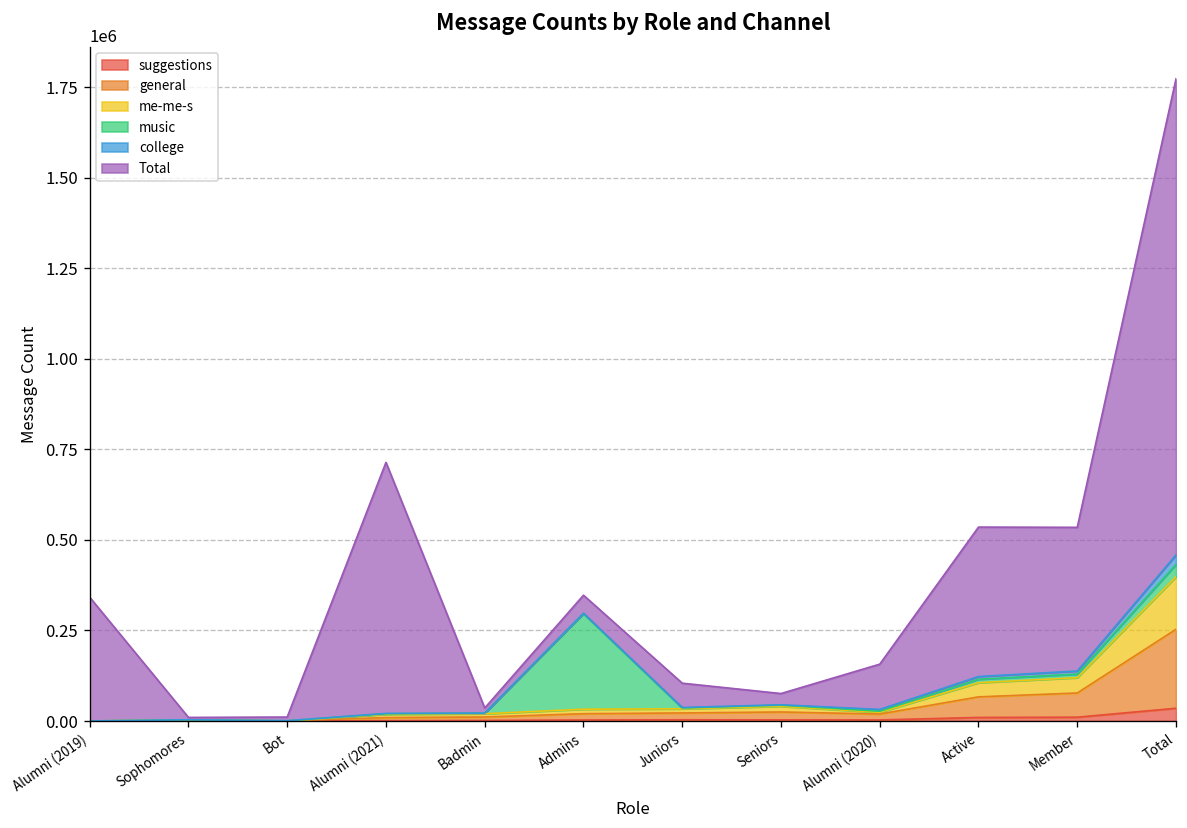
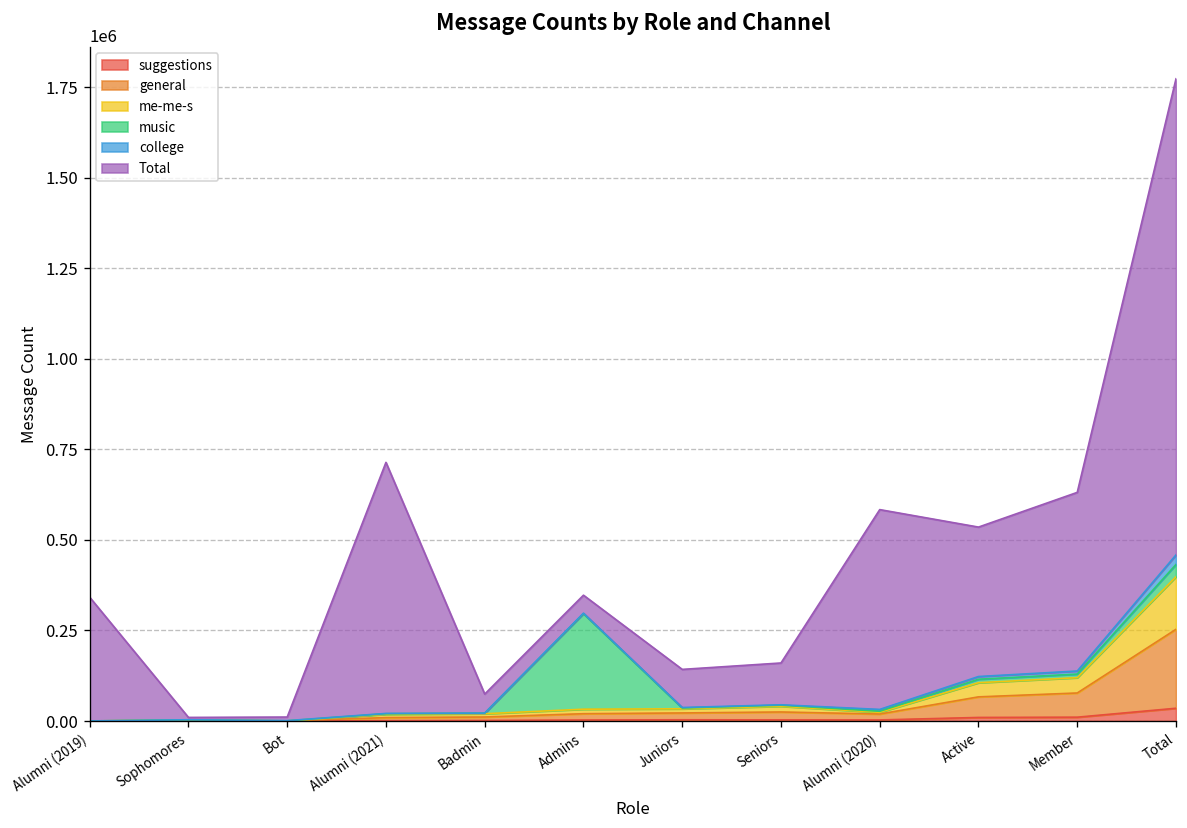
Total, Badmin: 10000 -> 50000
Total, Juniors: 70000 -> 110000
Total, Seniors: 30000 -> 120000
Total, Alumni (2020): 120000 -> 550000
Total, Member: 400000 -> 490000
